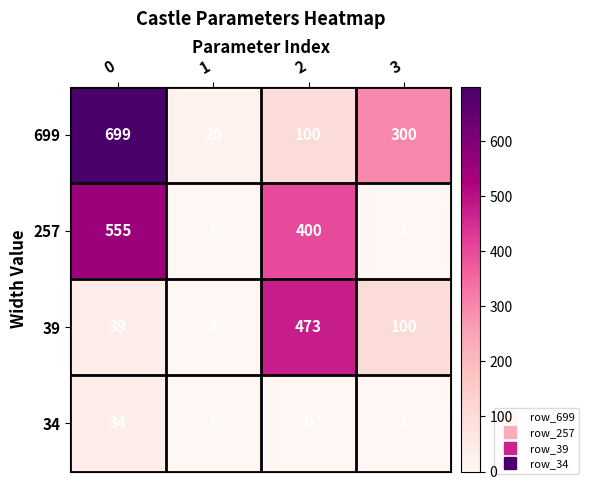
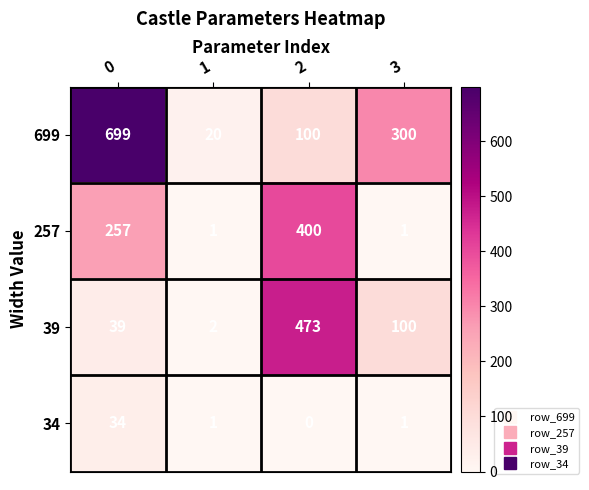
257, 0: 555 -> 257
